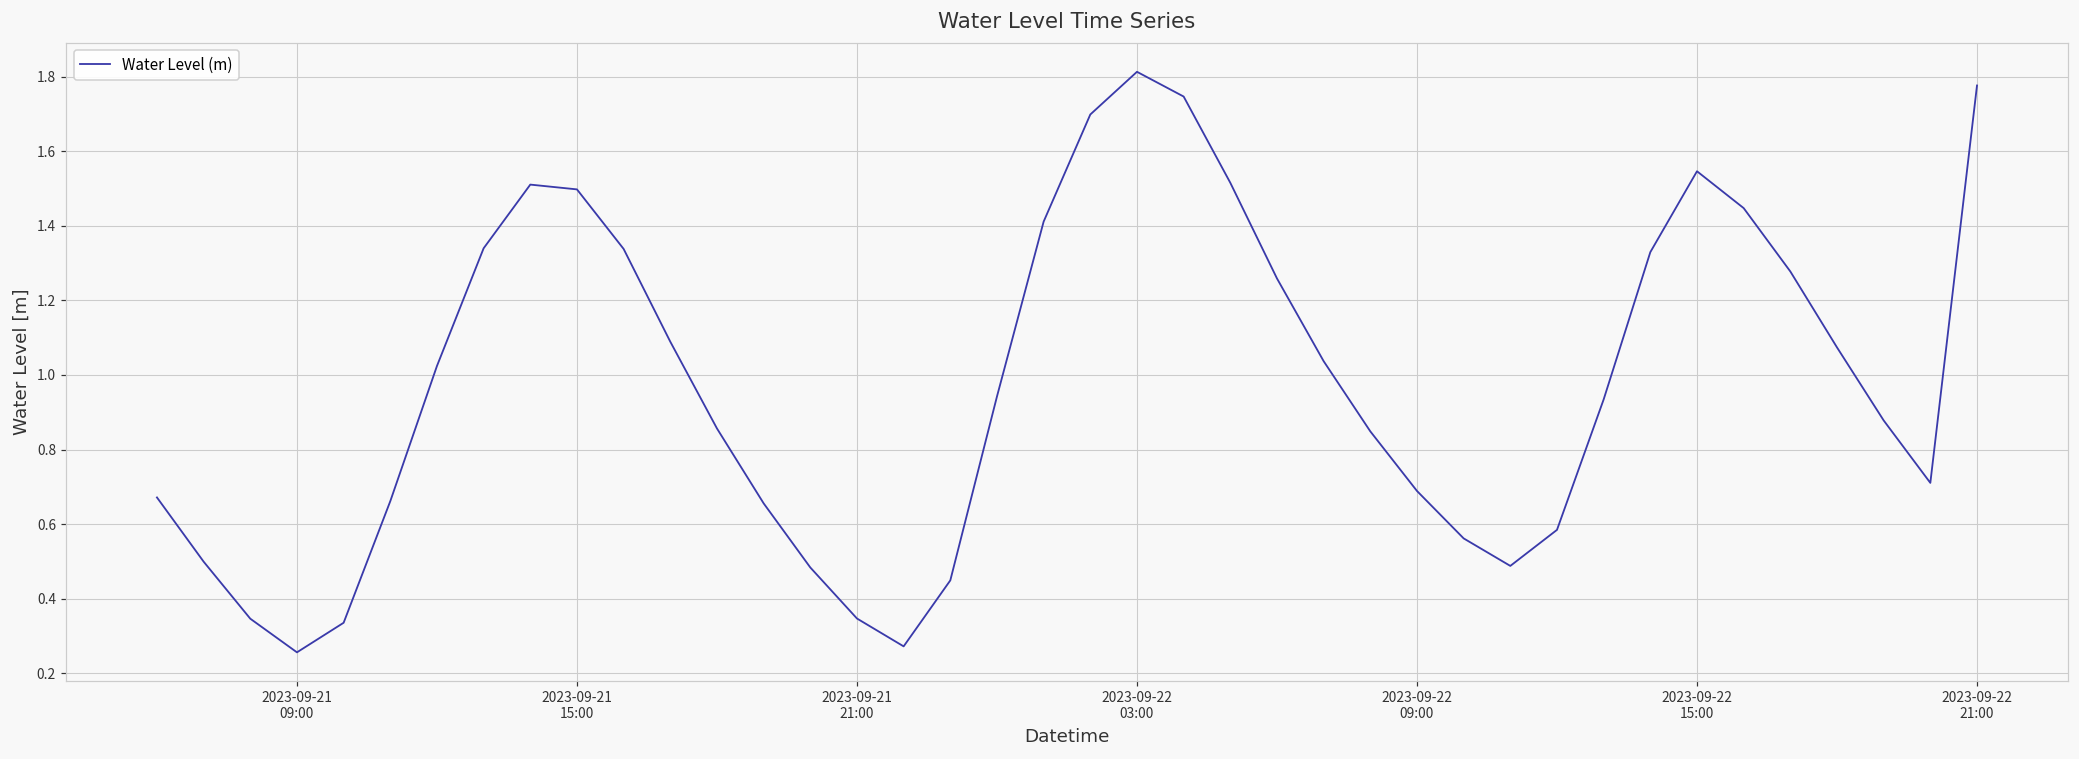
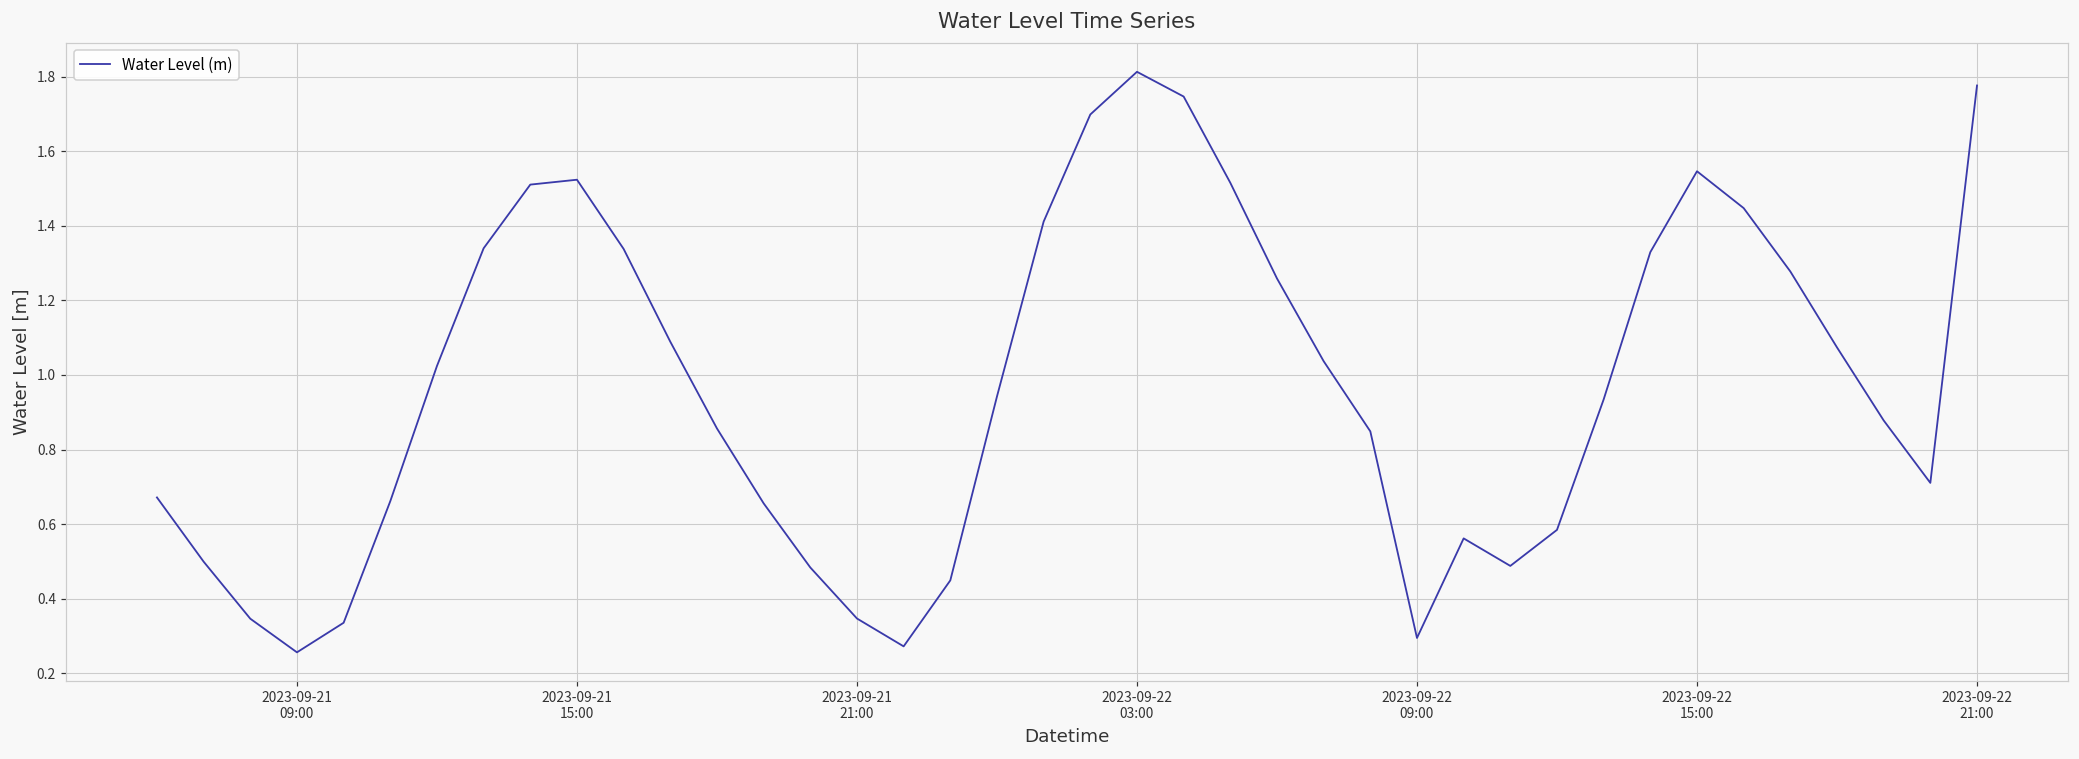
2023-09-21 15:00: 1.50 -> 1.52
2023-09-22 09:00: 0.69 -> 0.29
